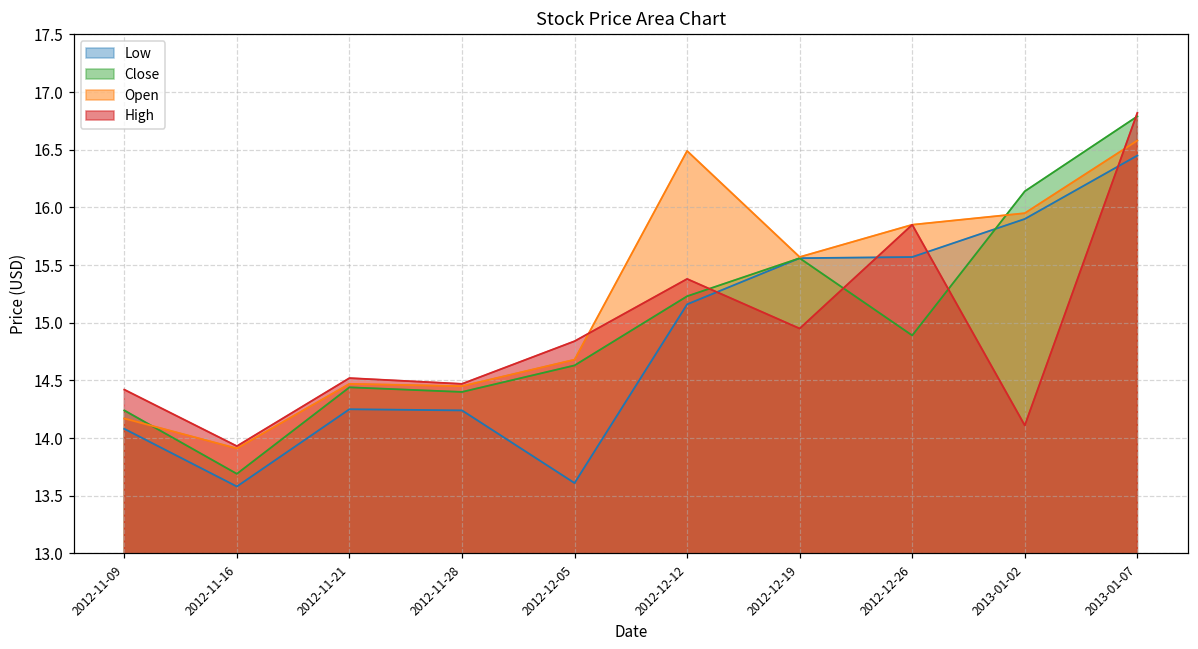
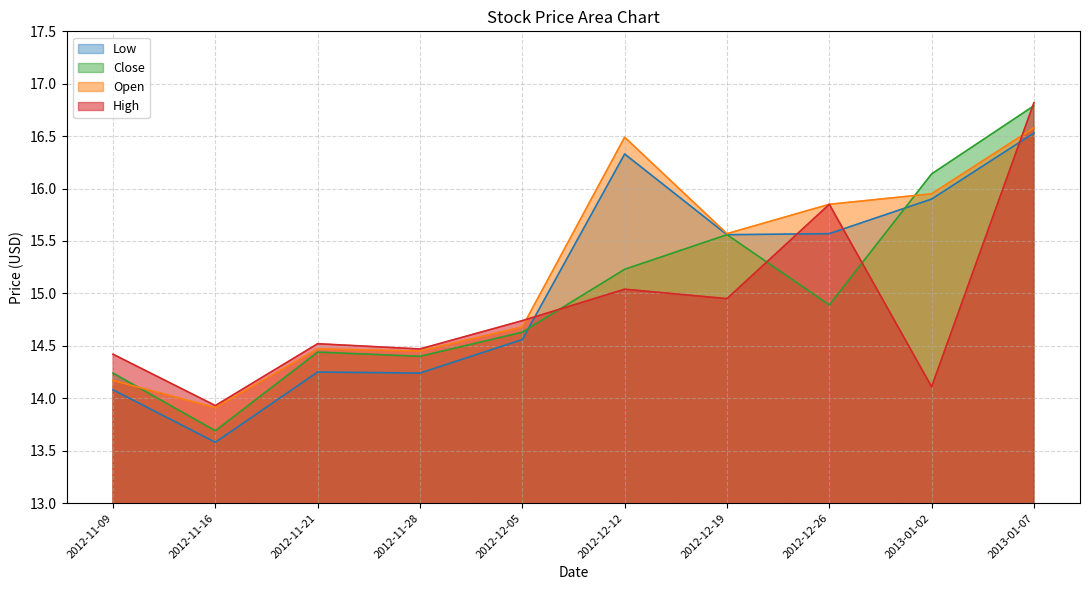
Low, 2012-12-05: 13.61 -> 14.56
High, 2012-12-05: 14.84 -> 14.74
Low, 2012-12-12: 15.16 -> 16.33
High, 2012-12-12: 15.38 -> 15.04
Low, 2013-01-07: 16.45 -> 16.53
